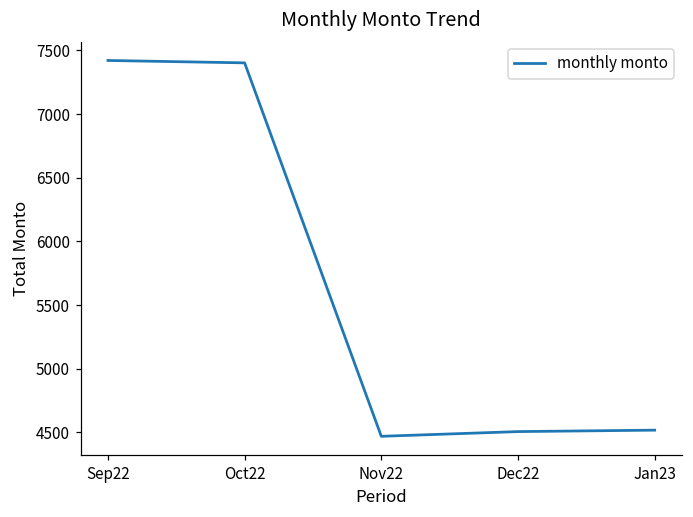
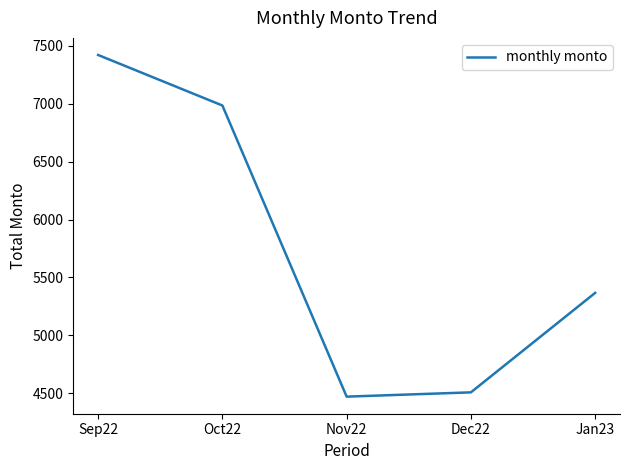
Oct22: 7400 -> 6980
Jan23: 4520 -> 5370
